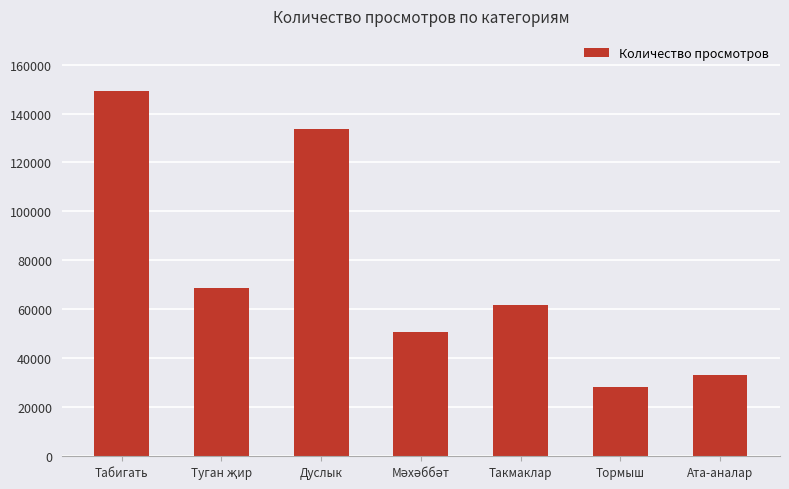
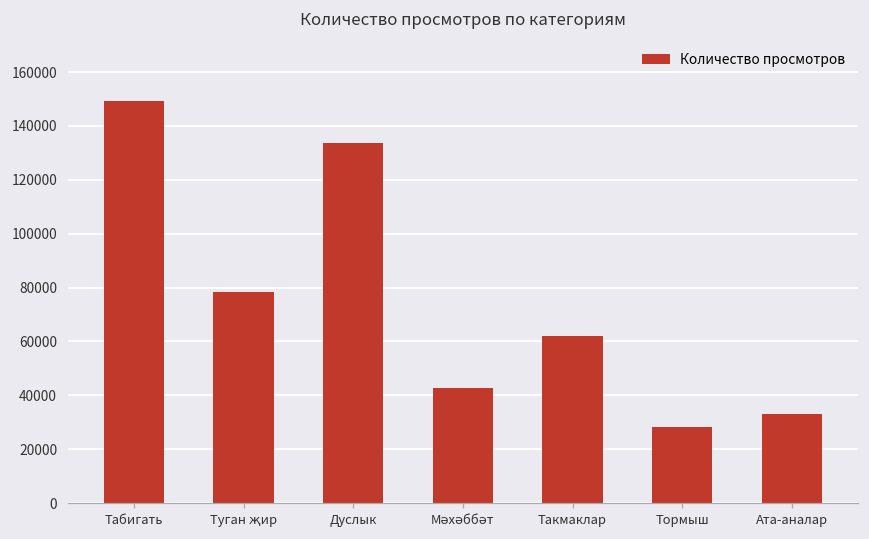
Туган җир: 69000 -> 79000
Мәхәббәт: 51000 -> 43000
